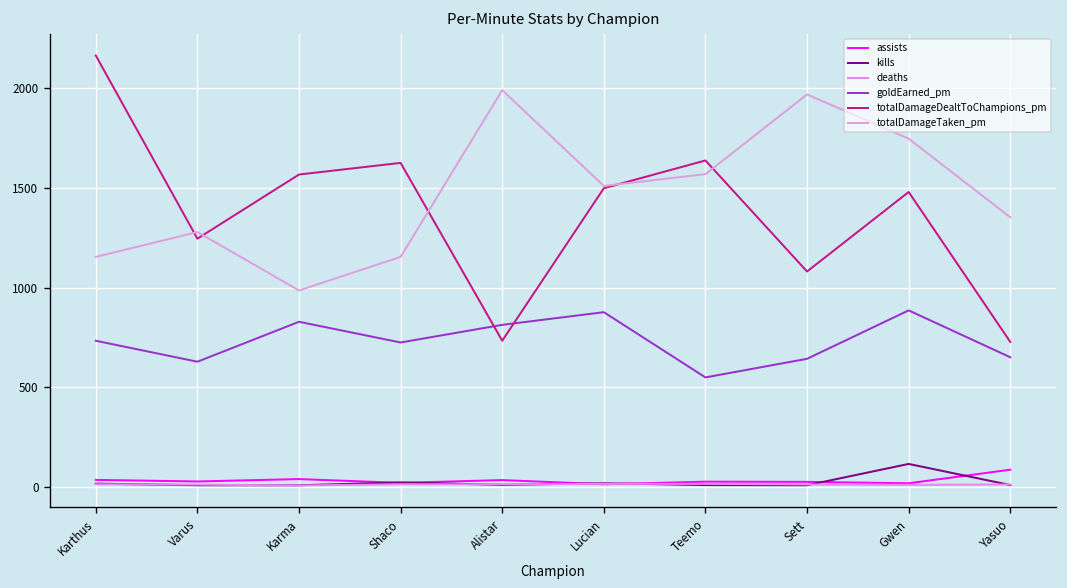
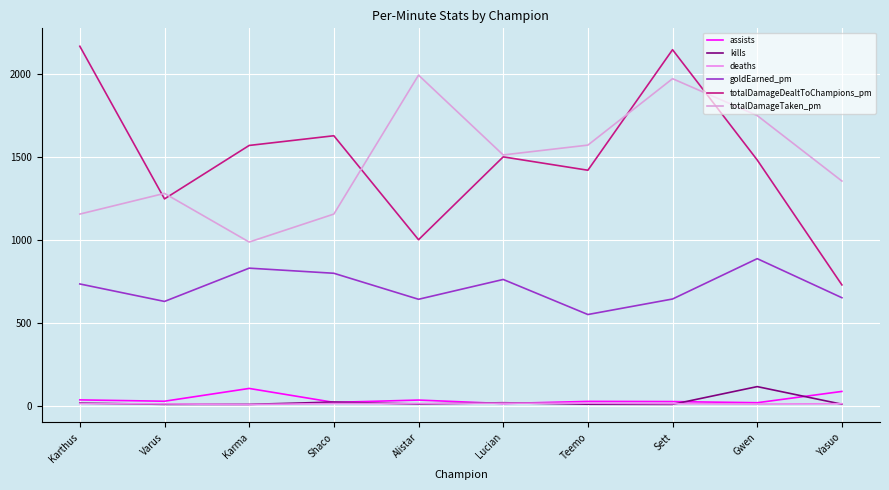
assists, Karma: 40 -> 100
goldEarned_pm, Shaco: 720 -> 800
goldEarned_pm, Alistar: 810 -> 640
totalDamageDealtToChampions_pm, Alistar: 730 -> 1000
goldEarned_pm, Lucian: 880 -> 760
totalDamageDealtToChampions_pm, Teemo: 1640 -> 1420
totalDamageDealtToChampions_pm, Sett: 1080 -> 2140
